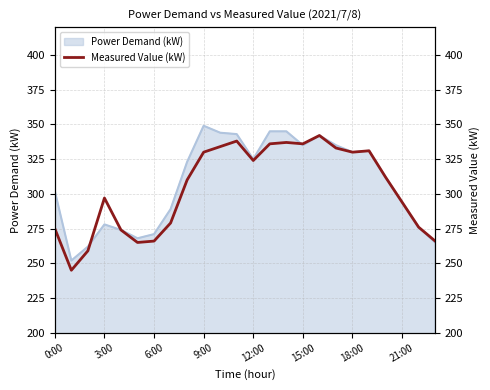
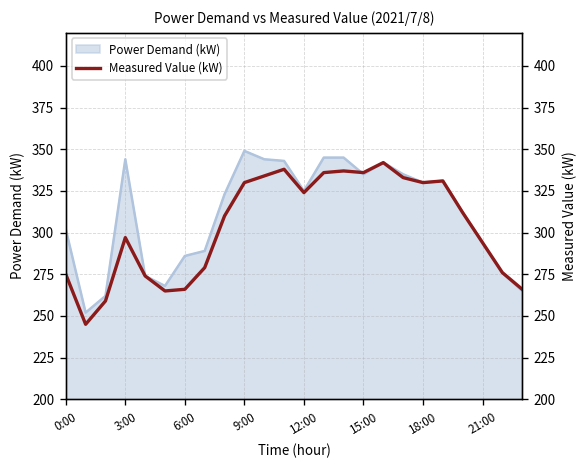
Power Demand (kW), 3:00: 278 -> 344
Power Demand (kW), 6:00: 271 -> 286
